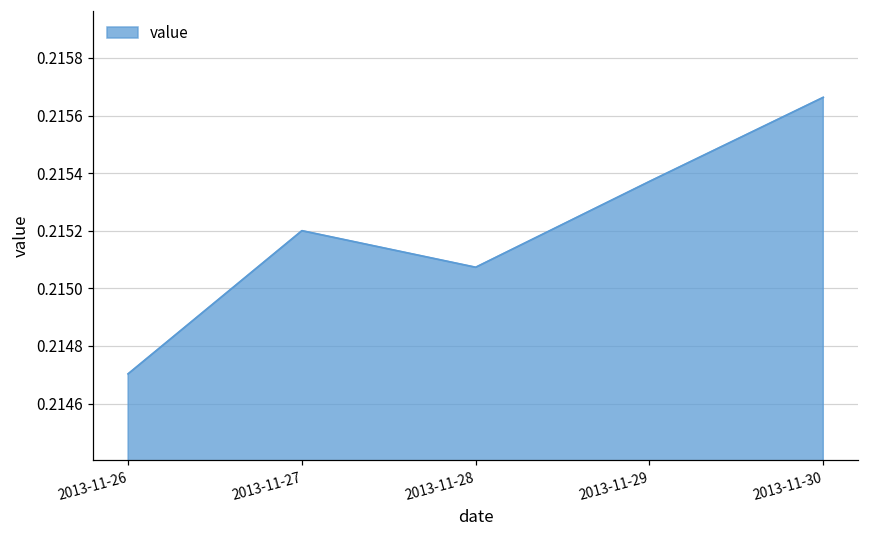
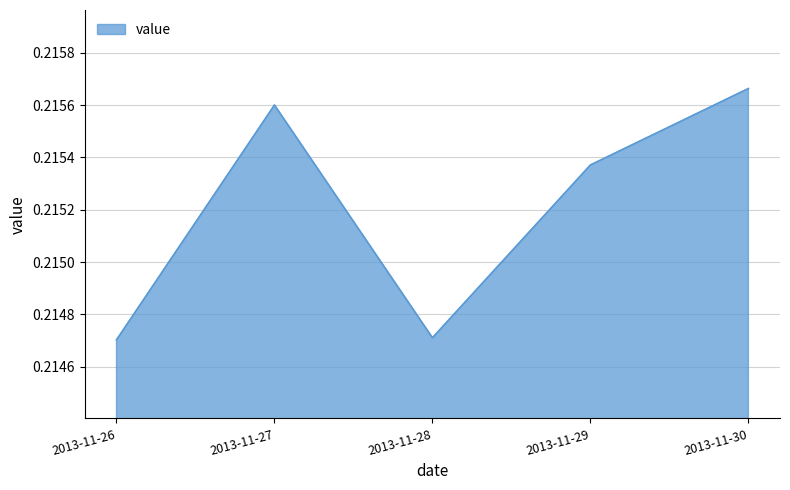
2013-11-27: 0.2152 -> 0.2156
2013-11-28: 0.21507 -> 0.21471
